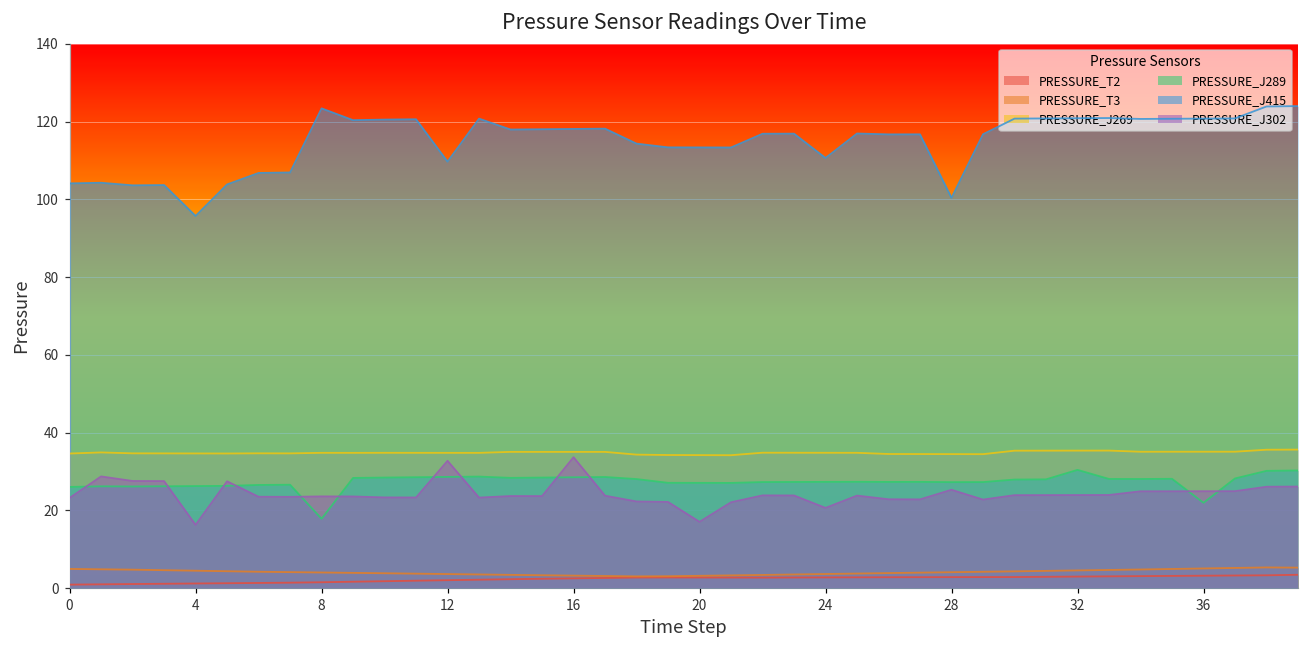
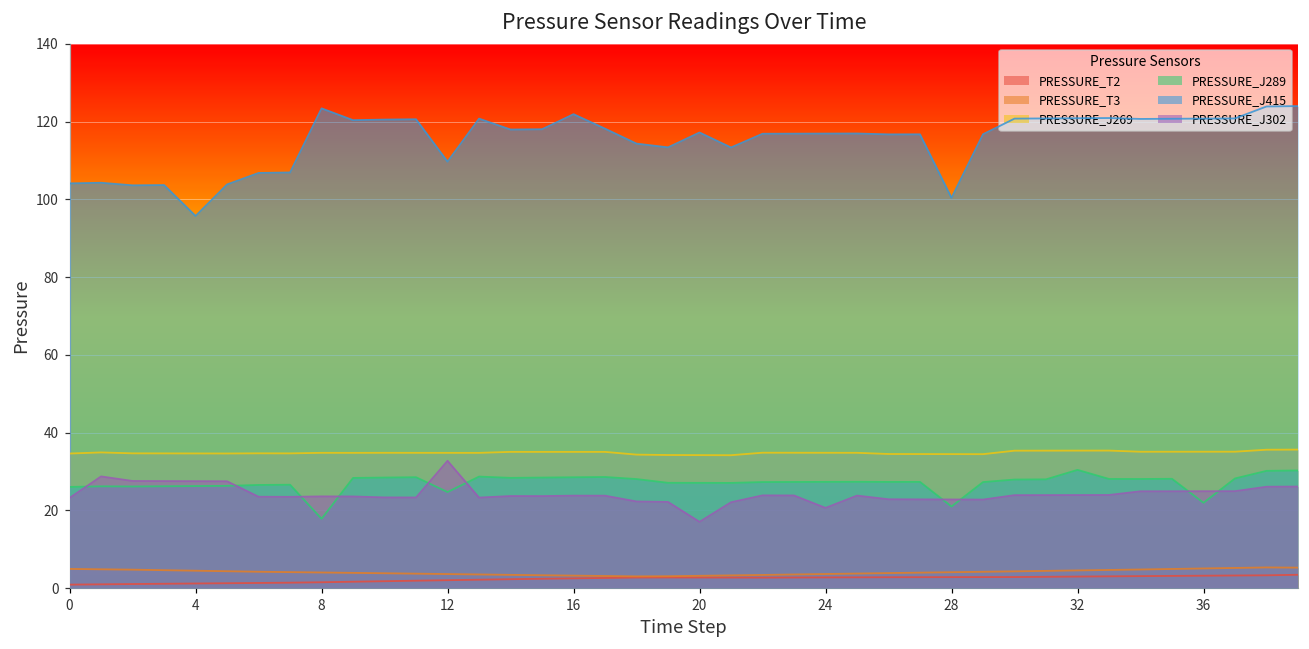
PRESSURE_J302, 4: 16 -> 28
PRESSURE_J289, 12: 29 -> 25
PRESSURE_J415, 16: 118 -> 122
PRESSURE_J302, 16: 34 -> 24
PRESSURE_J415, 20: 113 -> 117
PRESSURE_J415, 24: 111 -> 117
PRESSURE_J289, 28: 27 -> 21
PRESSURE_J302, 28: 25 -> 23
